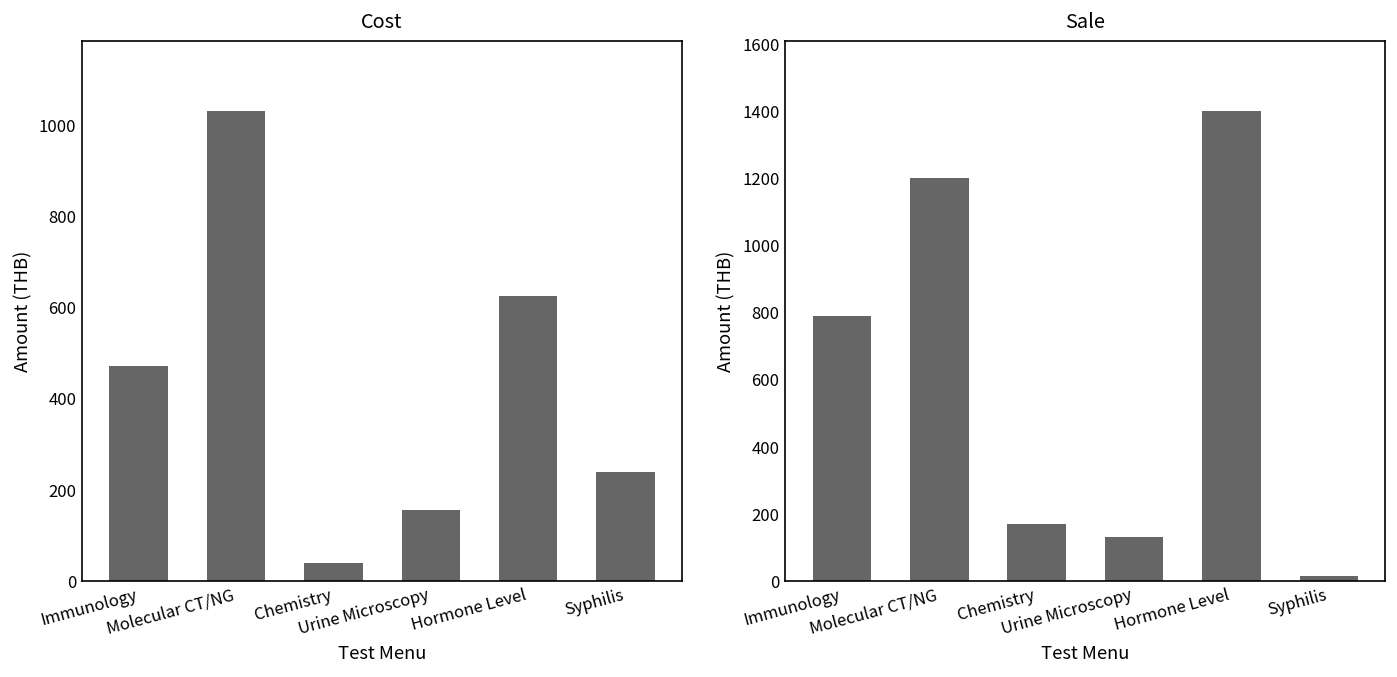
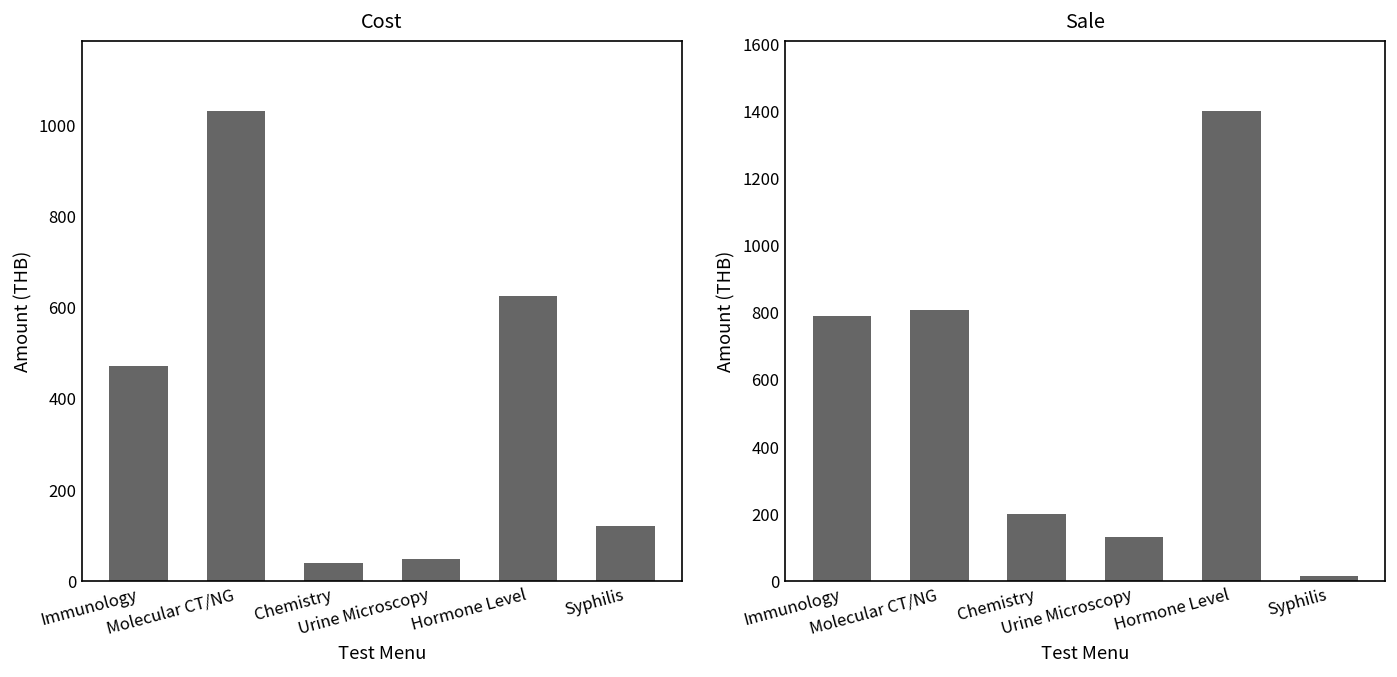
Cost, Urine Microscopy: 160 -> 50
Cost, Syphilis: 240 -> 120
Sale, Molecular CT/NG: 1200 -> 810
Sale, Chemistry: 170 -> 200
